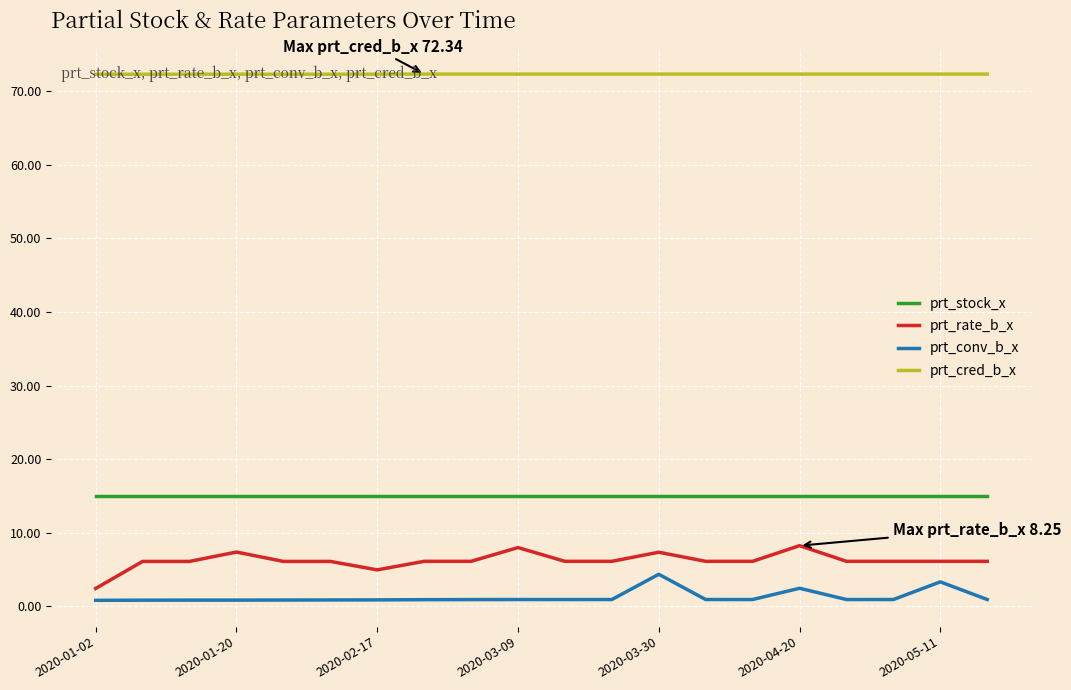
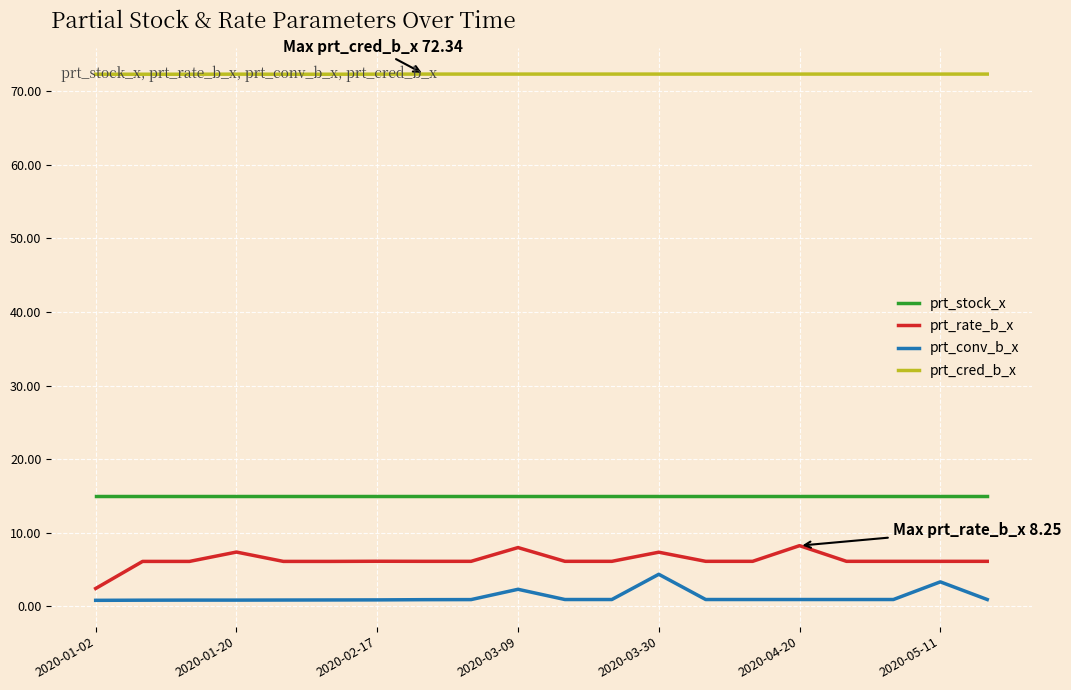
prt_rate_b_x, 2020-02-17: 5 -> 6
prt_conv_b_x, 2020-03-09: 1 -> 2
prt_conv_b_x, 2020-04-20: 2 -> 1
